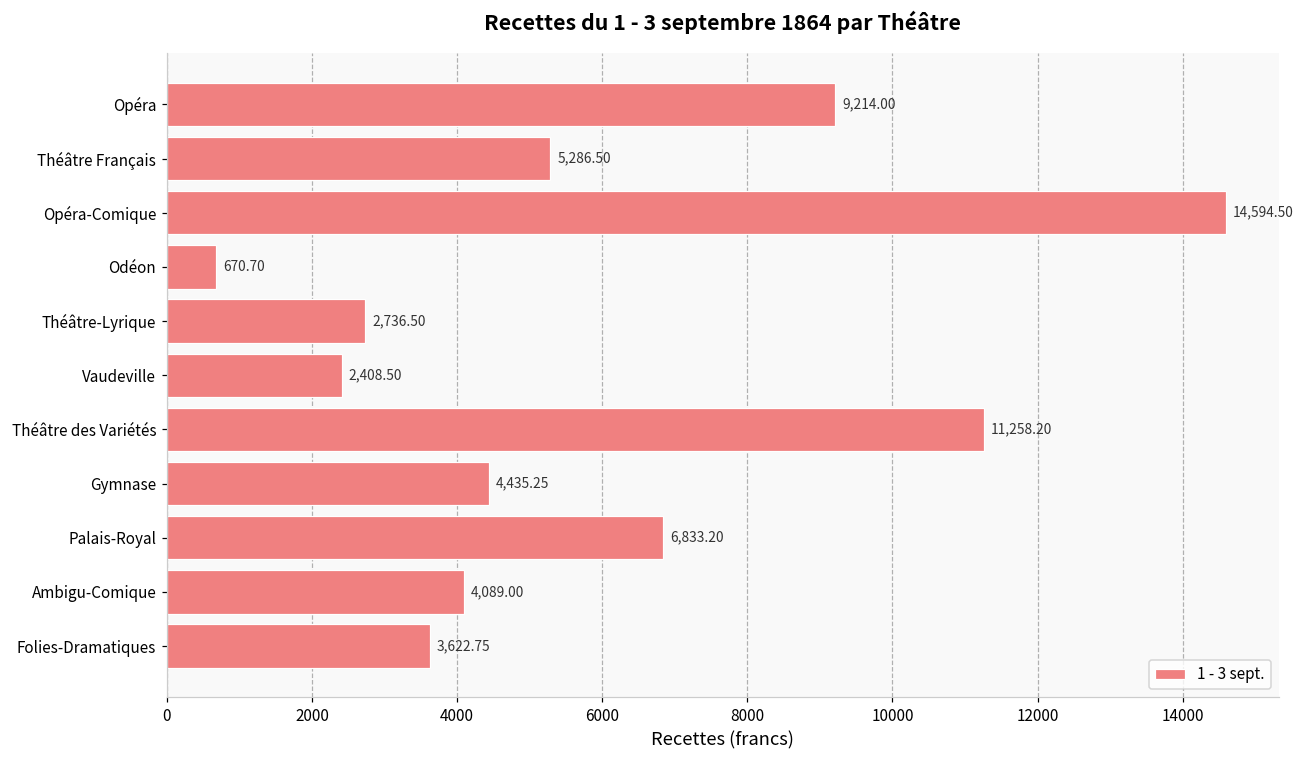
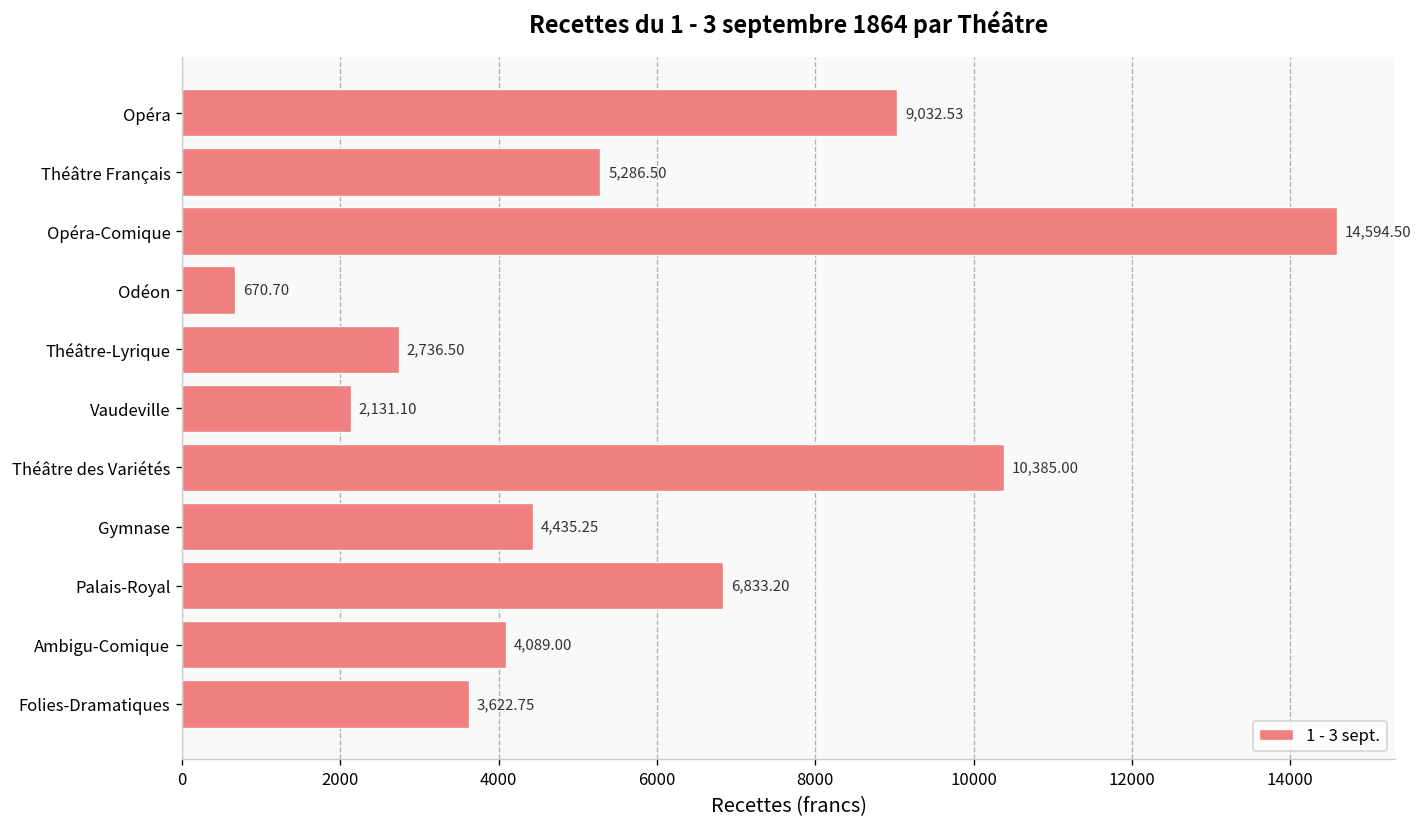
Opéra: 9,214.00 -> 9,032.53
Vaudeville: 2,408.50 -> 2,131.10
Théâtre des Variétés: 11,258.20 -> 10,385.00
